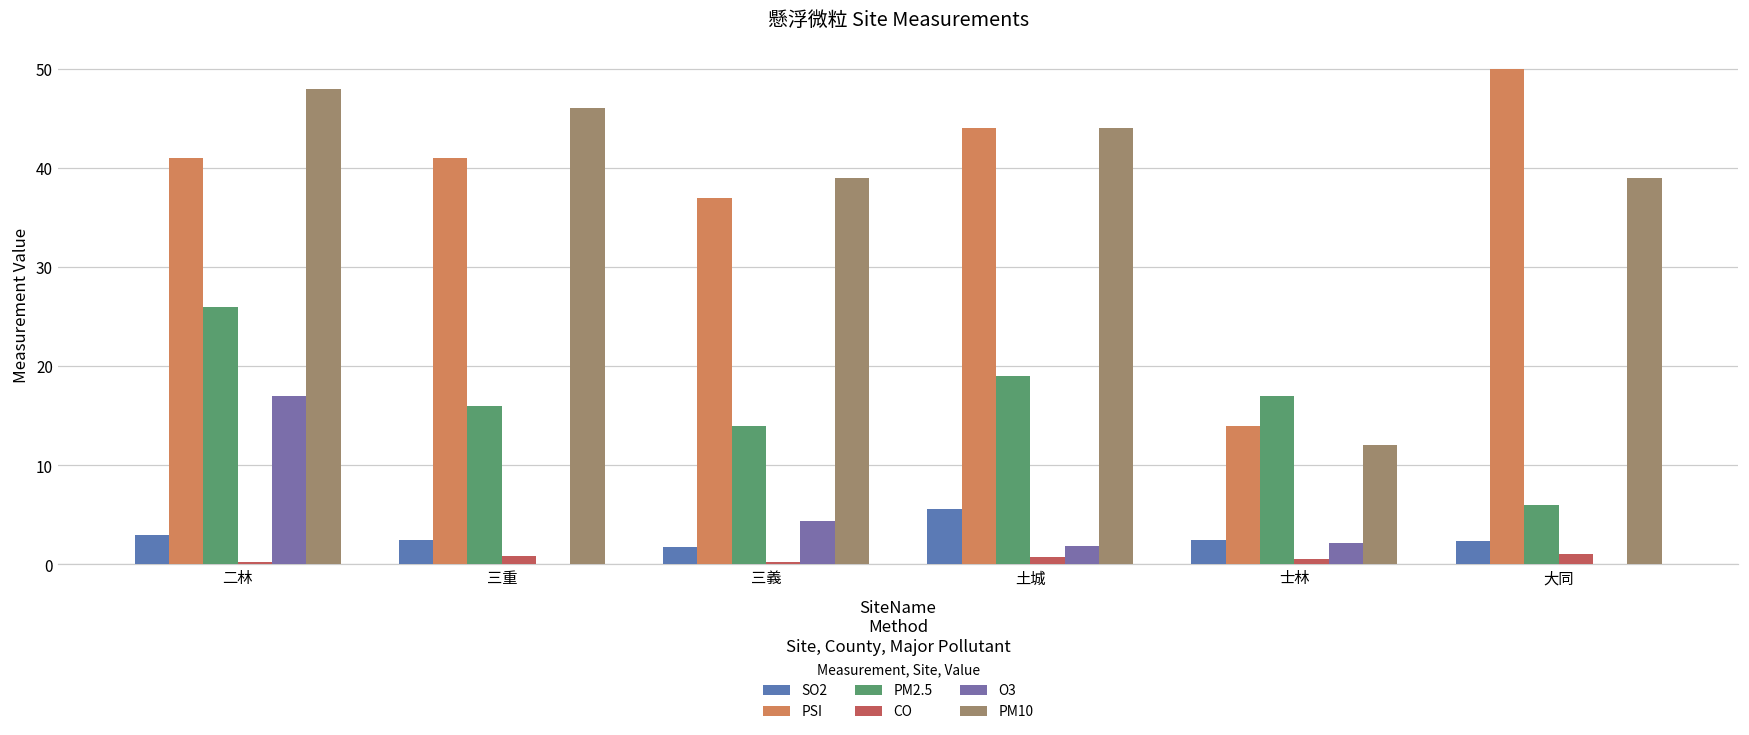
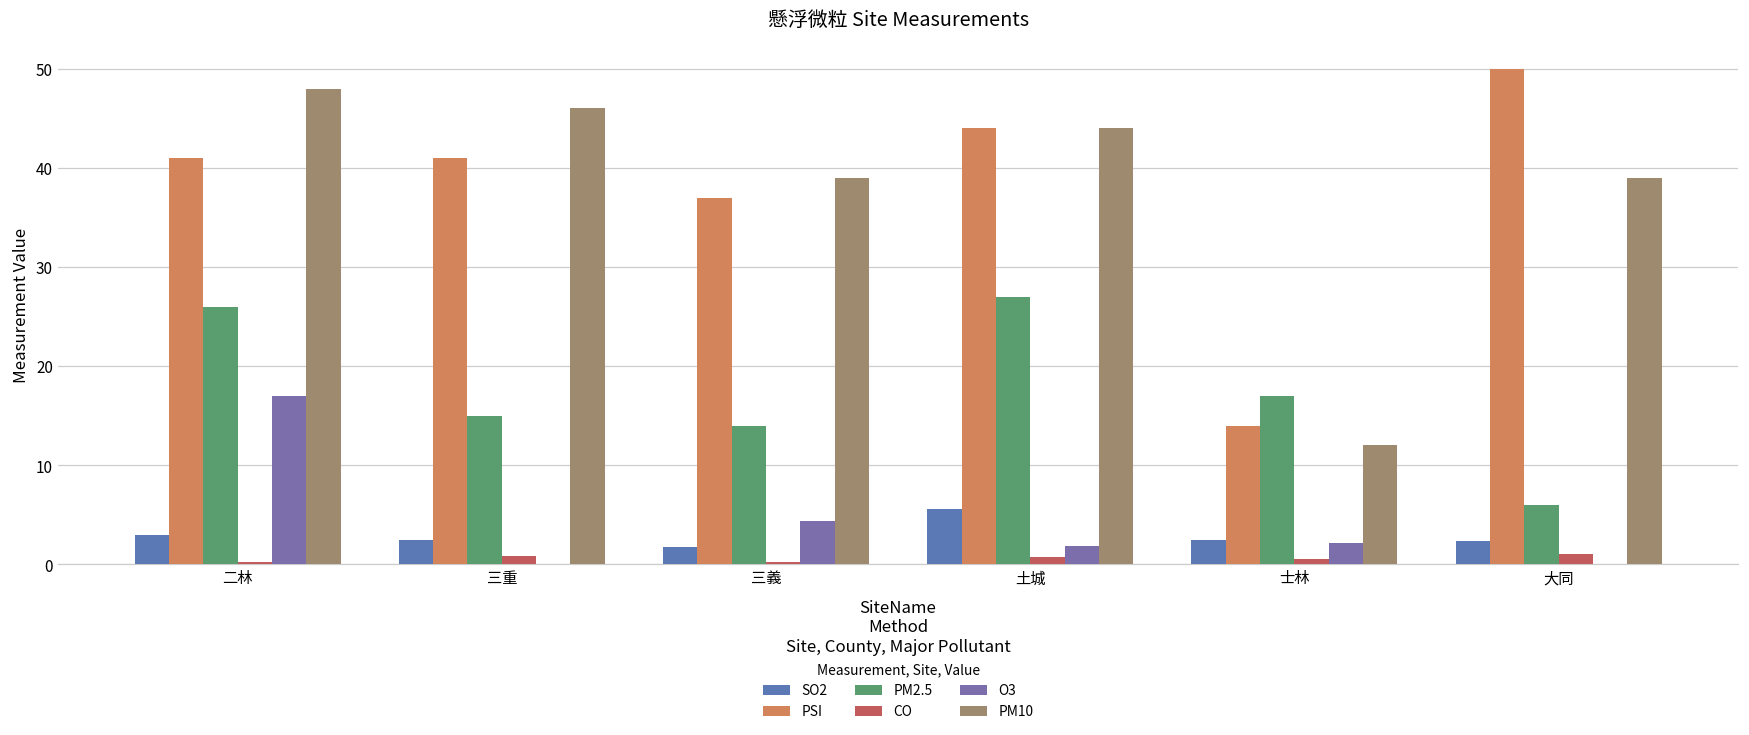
PM2.5, 三重: 16 -> 15
PM2.5, 土城: 19 -> 27
